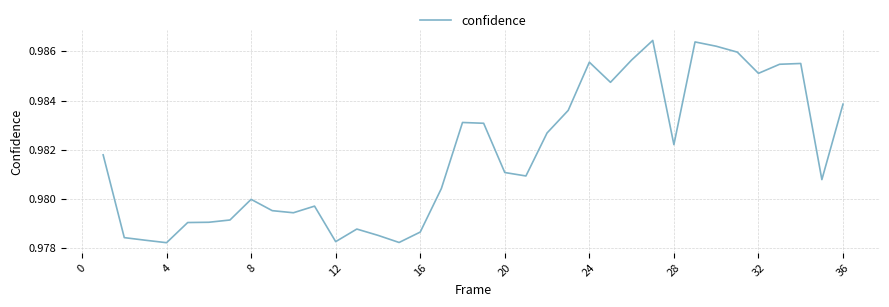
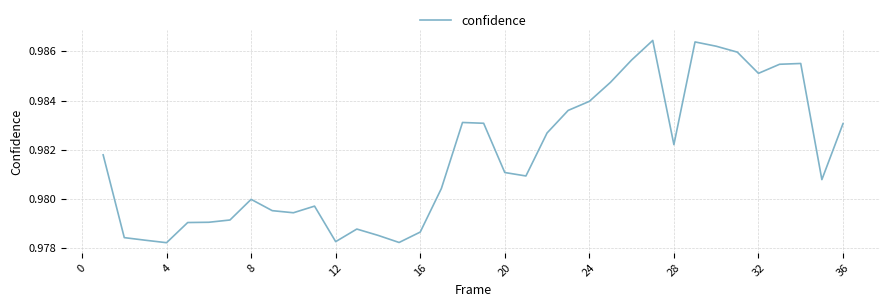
24: 0.9856 -> 0.9840
36: 0.9839 -> 0.9831
